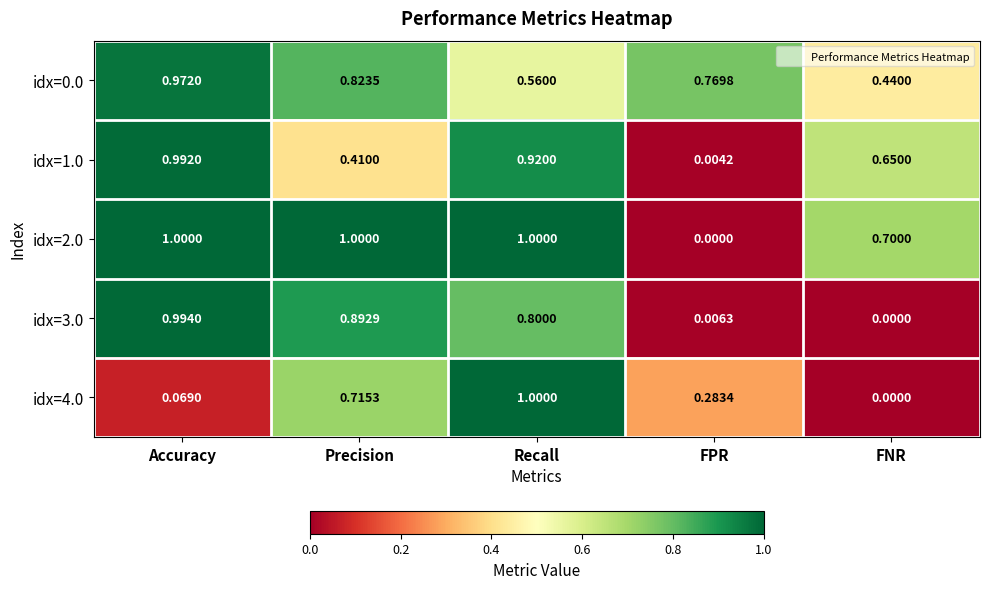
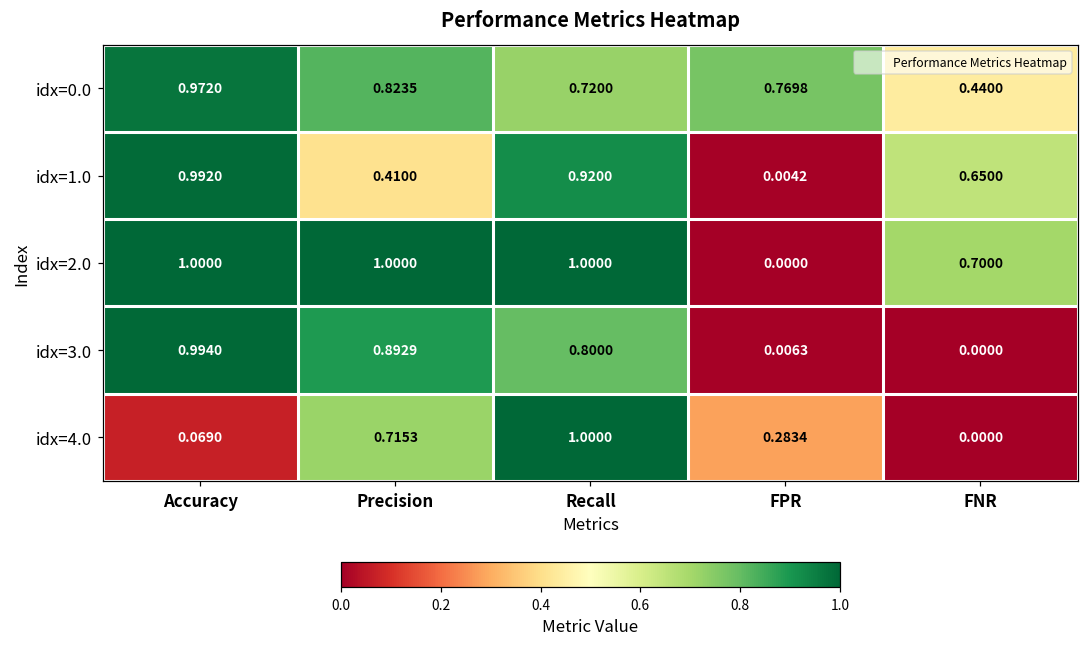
idx=0.0, Recall: 0.5600 -> 0.7200
